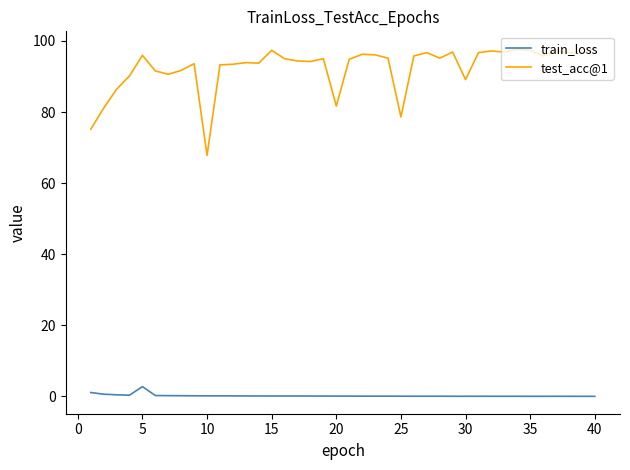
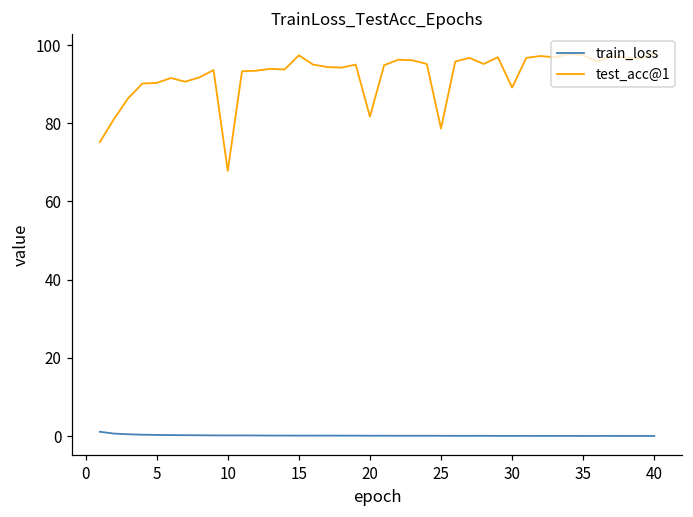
train_loss, 5: 3 -> 0
test_acc@1, 5: 96 -> 90
